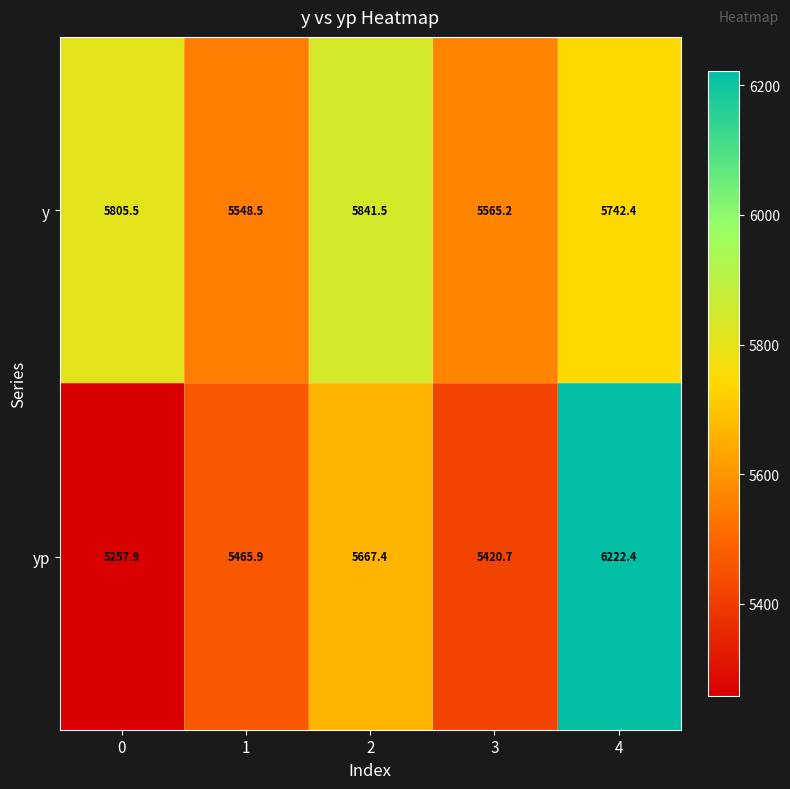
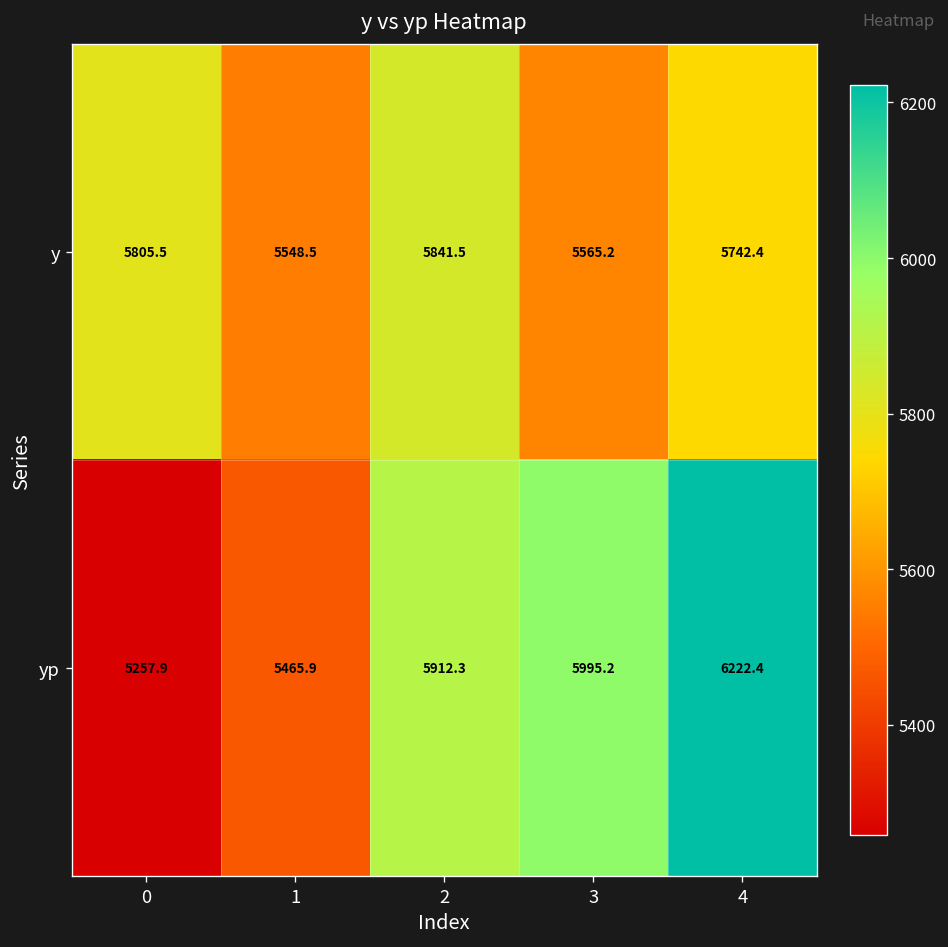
yp, 2: 5667.4 -> 5912.3
yp, 3: 5420.7 -> 5995.2
